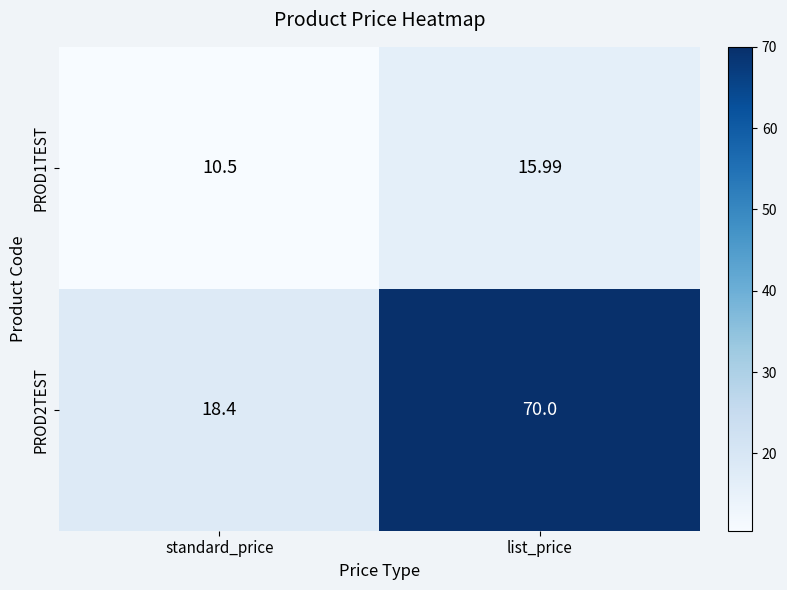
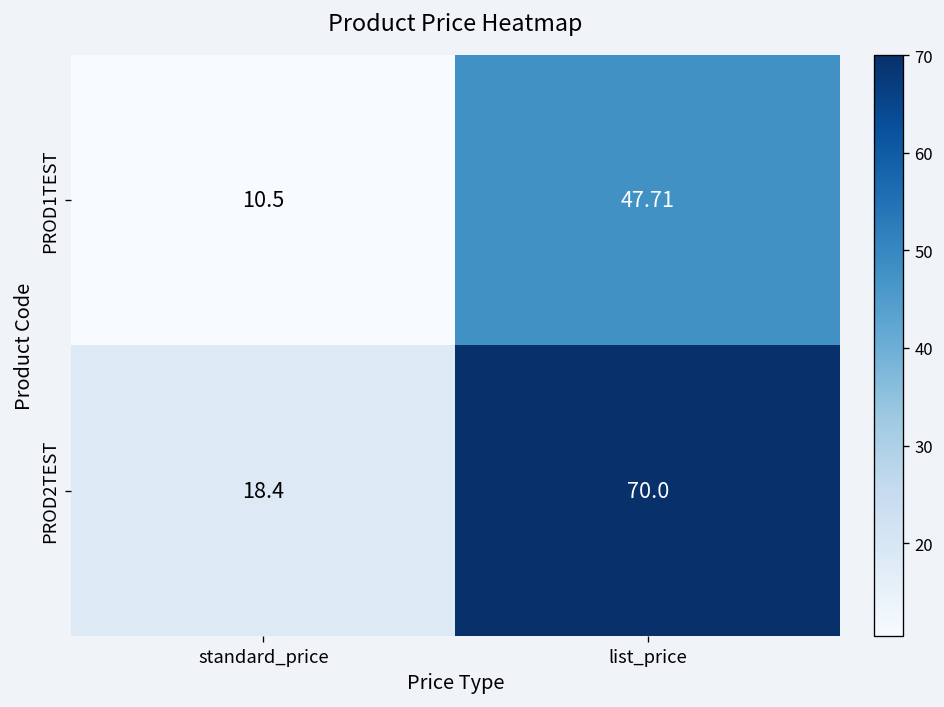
PROD1TEST, list_price: 15.99 -> 47.71
